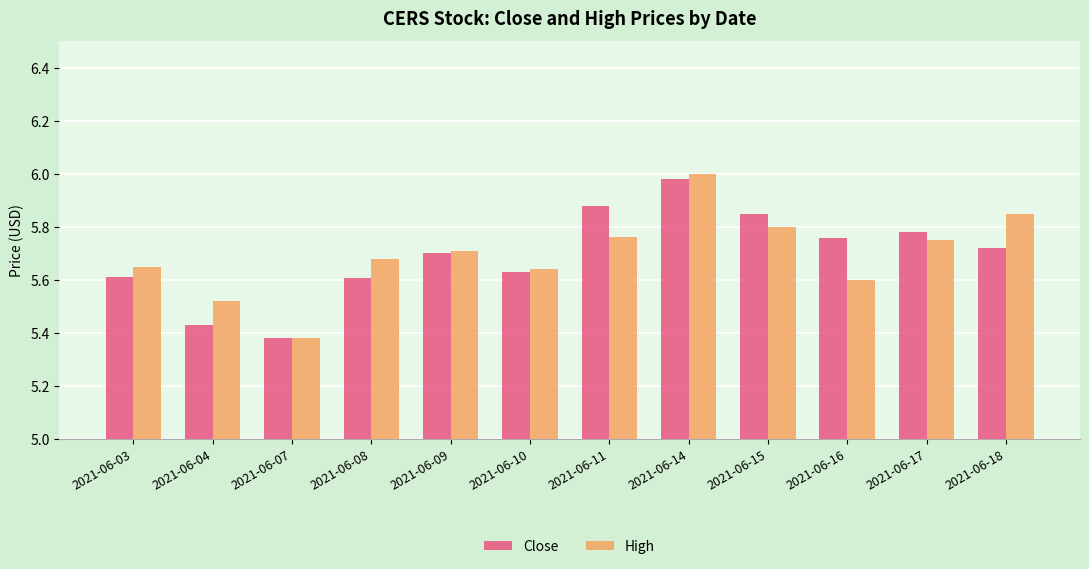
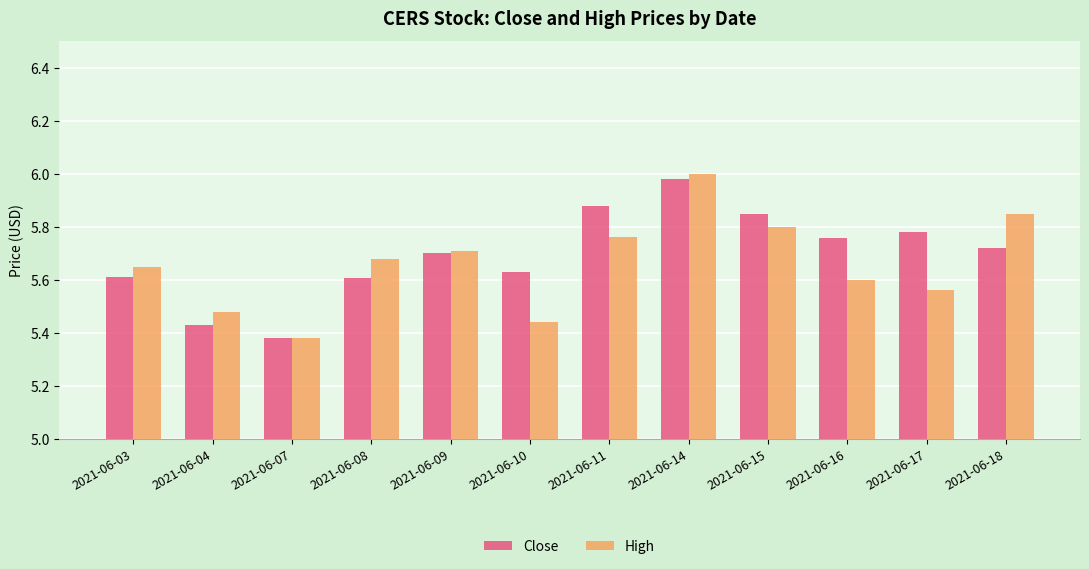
High, 2021-06-04: 5.52 -> 5.48
High, 2021-06-10: 5.64 -> 5.44
High, 2021-06-17: 5.75 -> 5.56
